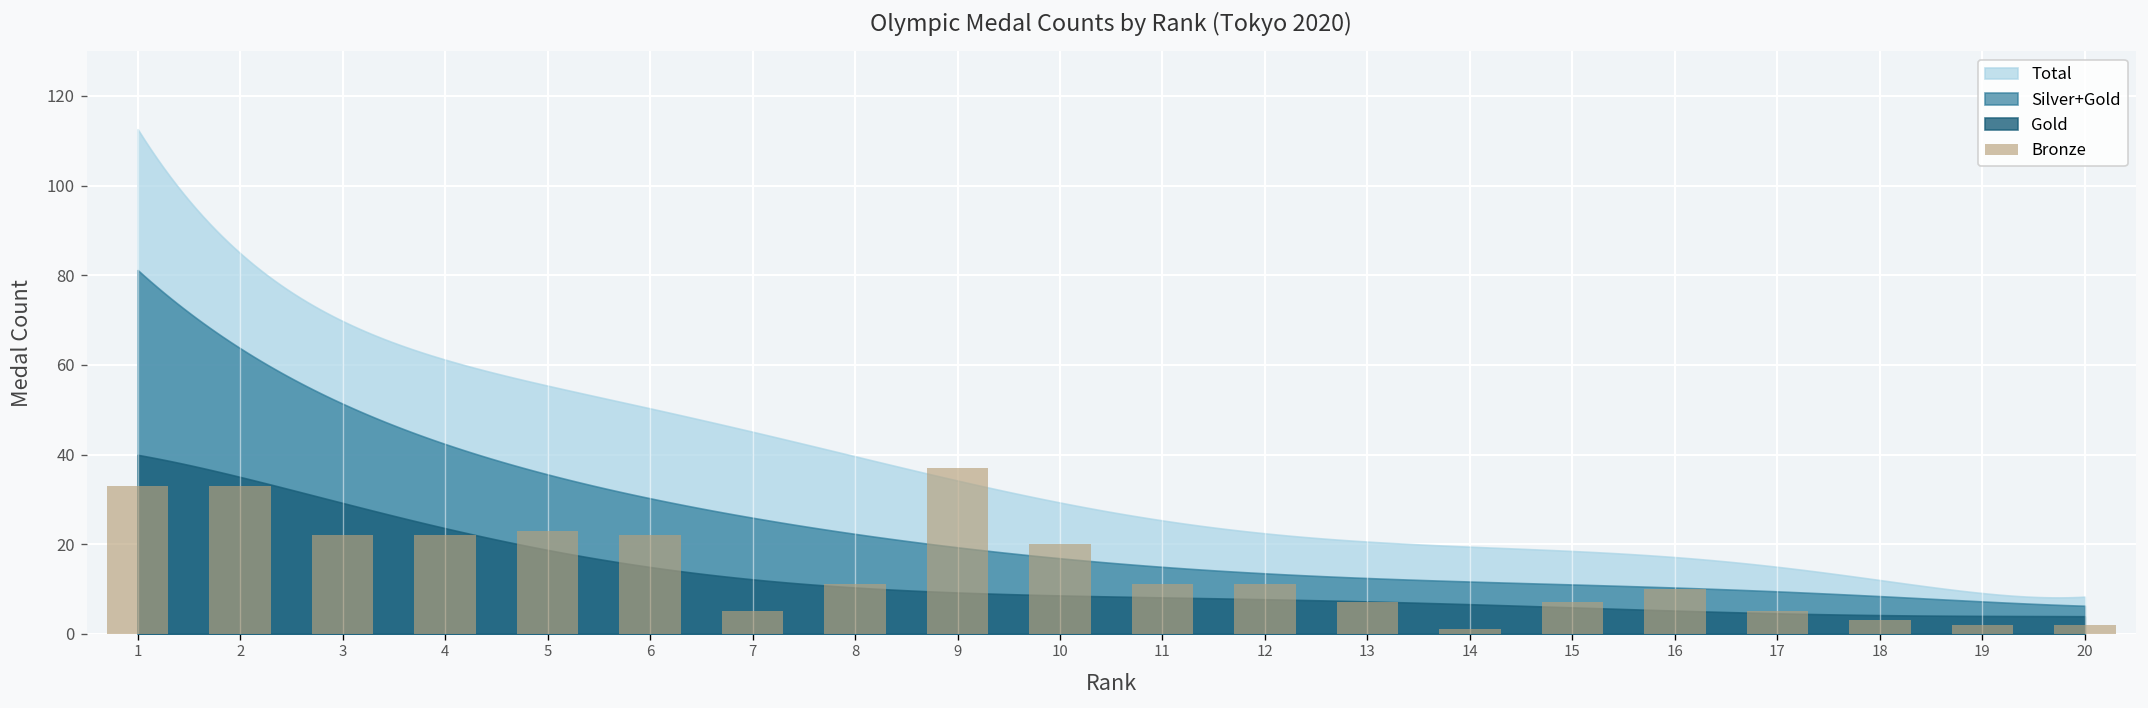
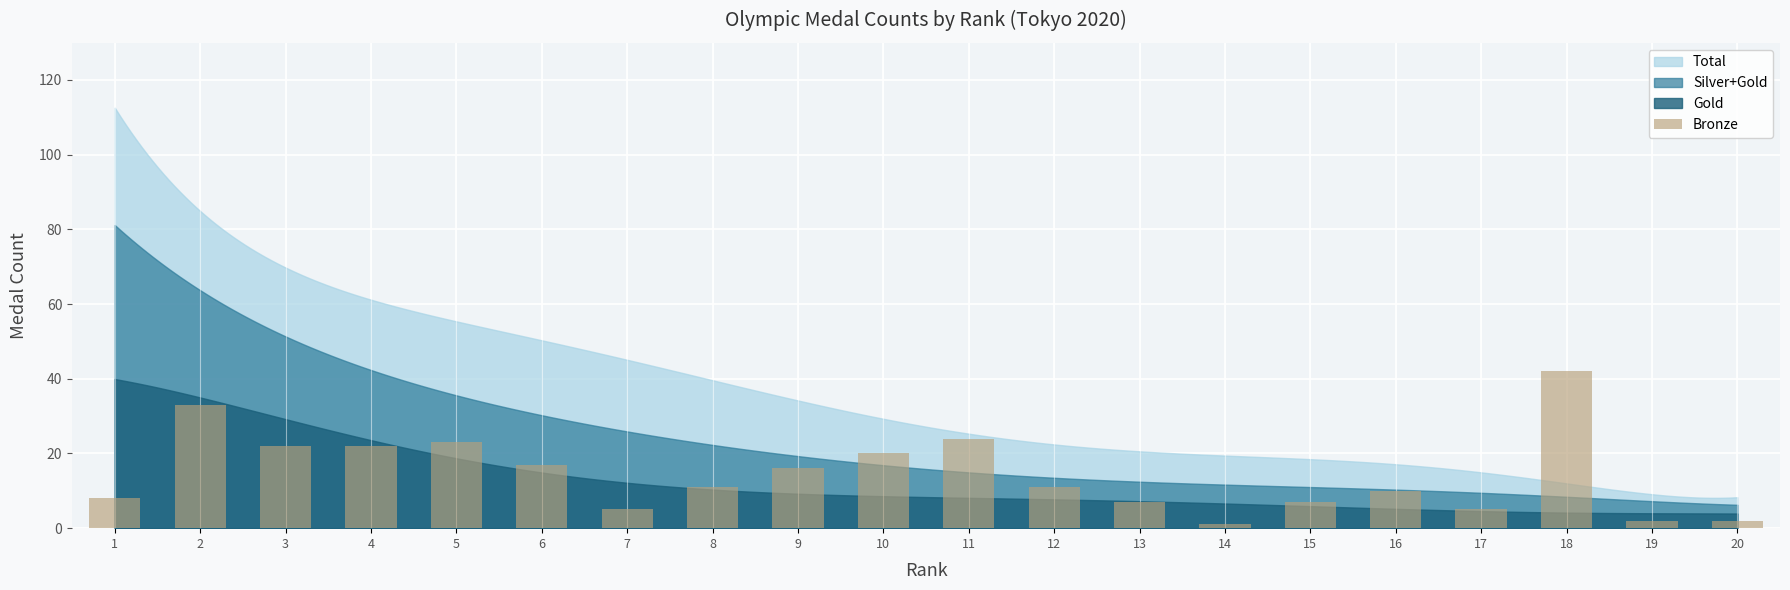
Bronze, 1: 33 -> 8
Bronze, 6: 22 -> 17
Bronze, 9: 37 -> 16
Bronze, 11: 11 -> 24
Bronze, 18: 3 -> 42
